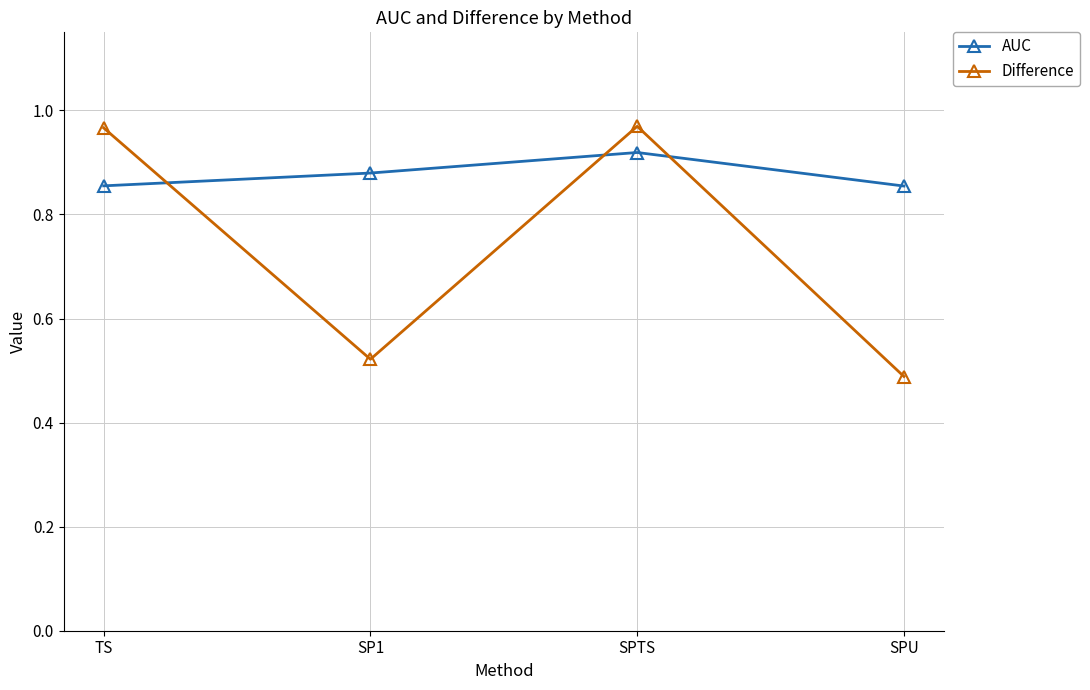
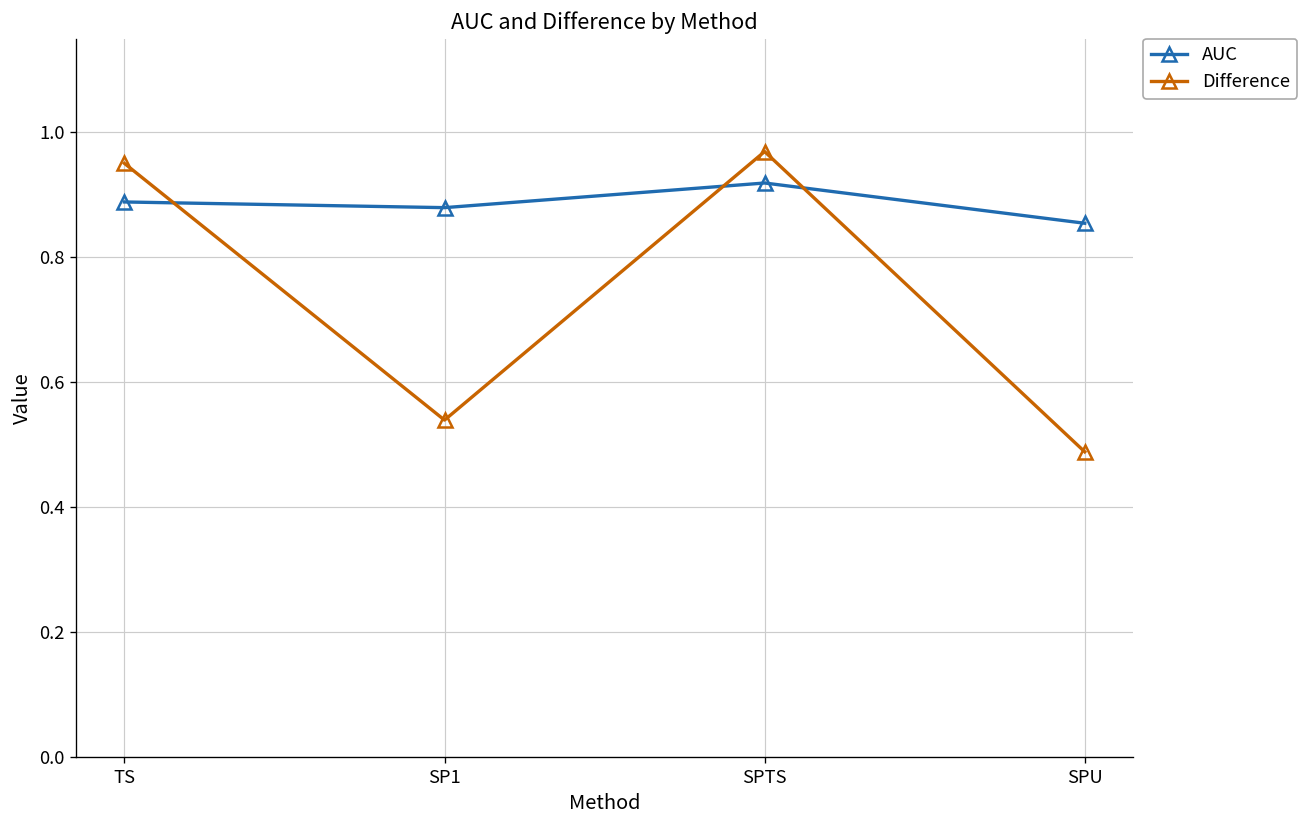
AUC, TS: 0.85 -> 0.89
Difference, TS: 0.97 -> 0.95
Difference, SP1: 0.52 -> 0.54
